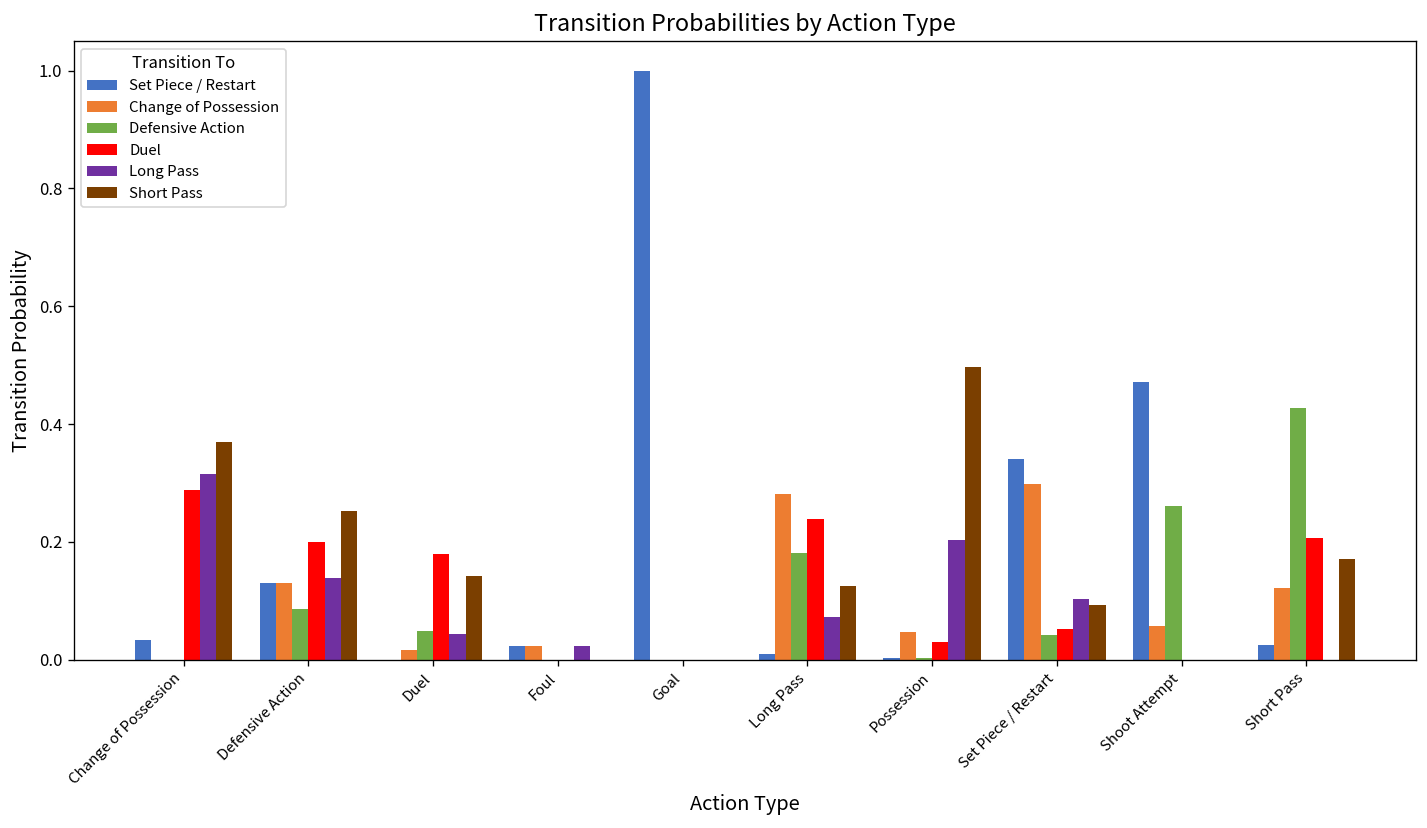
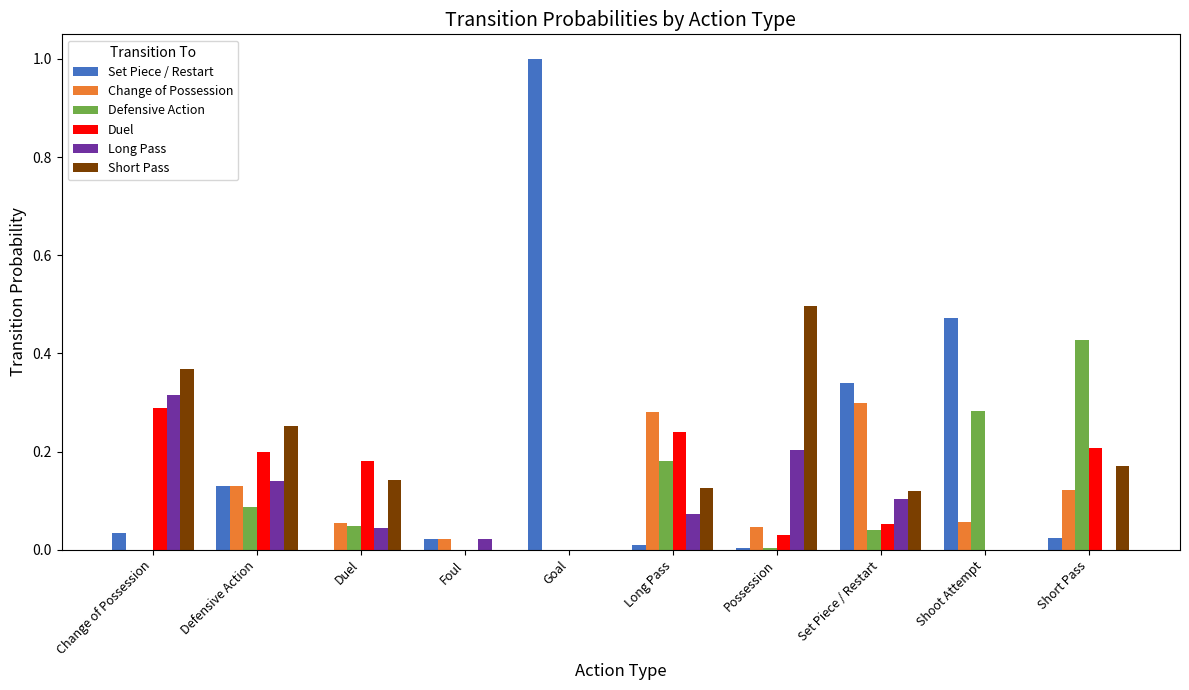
Change of Possession, Duel: 0.02 -> 0.05
Short Pass, Set Piece / Restart: 0.09 -> 0.12
Defensive Action, Shoot Attempt: 0.26 -> 0.28
